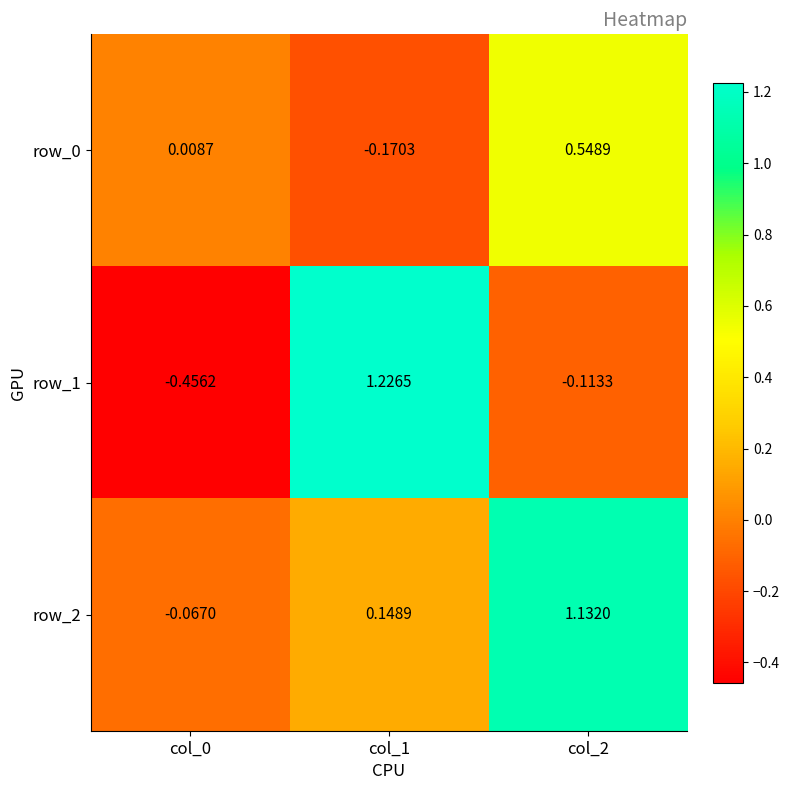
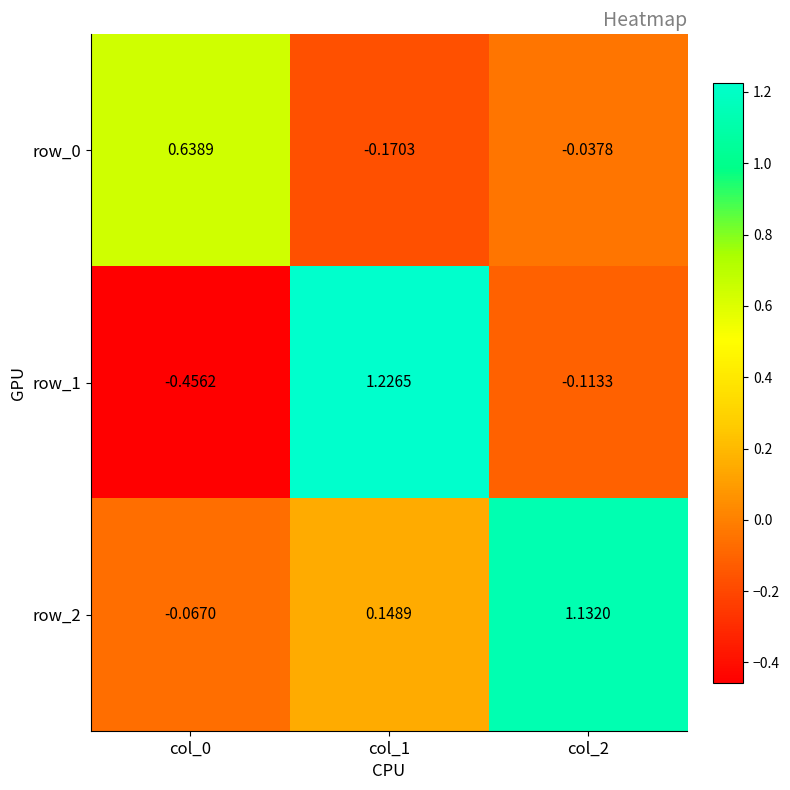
row_0, col_0: 0.0087 -> 0.6389
row_0, col_2: 0.5489 -> -0.0378
